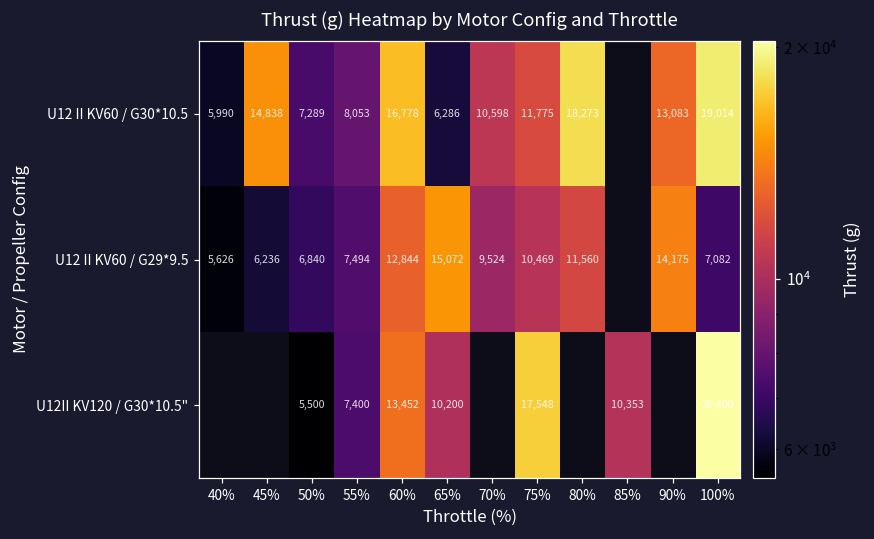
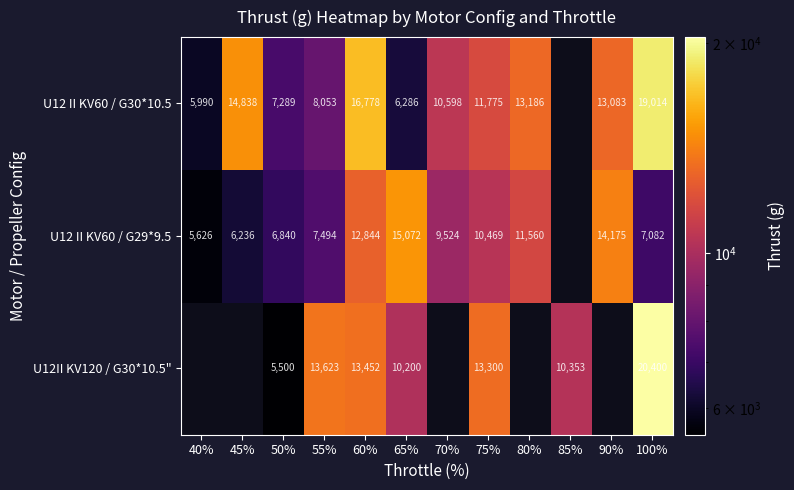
U12 II KV60 / G30*10.5, 80%: 18,273 -> 13,186
U12II KV120 / G30*10.5", 55%: 7,400 -> 13,623
U12II KV120 / G30*10.5", 75%: 17,548 -> 13,300
